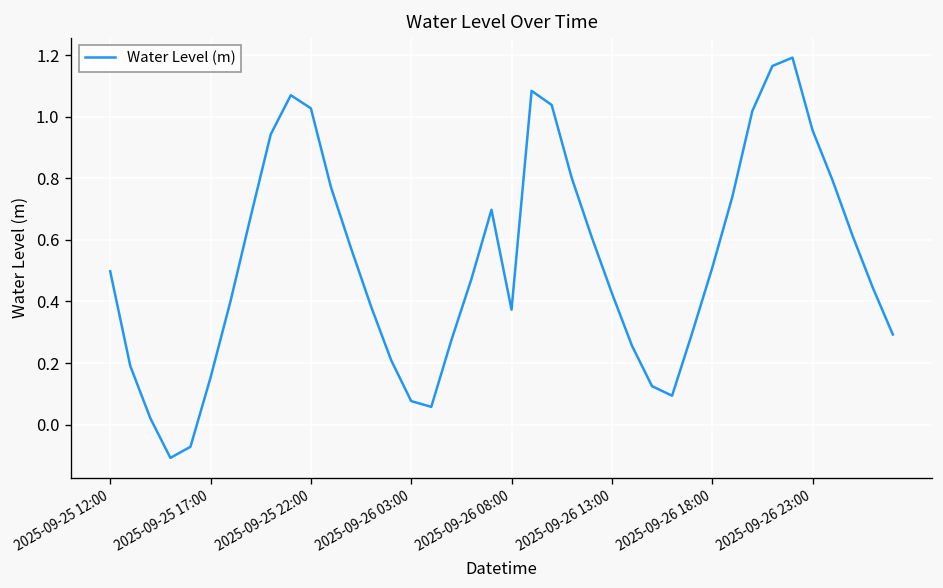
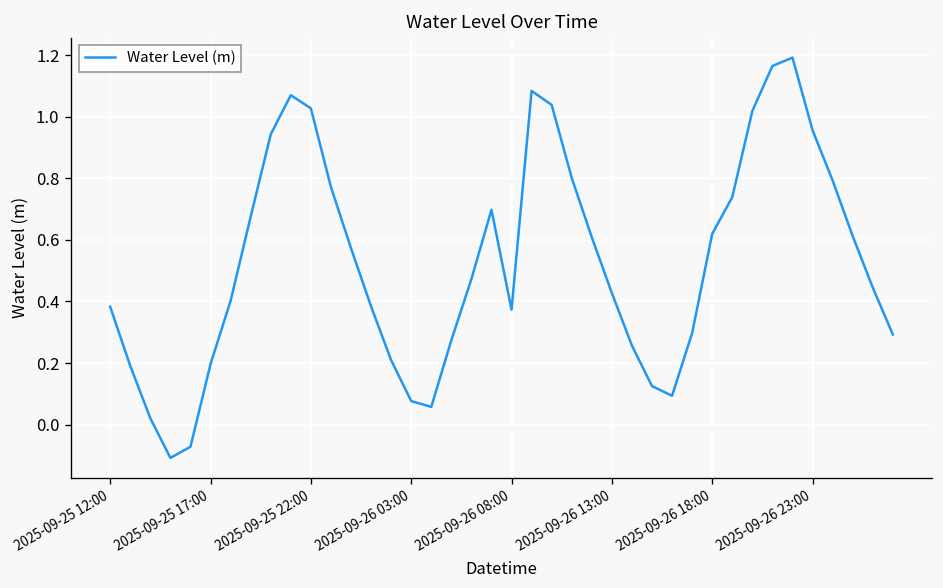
2025-09-25 12:00: 0.50 -> 0.38
2025-09-25 17:00: 0.15 -> 0.20
2025-09-26 18:00: 0.51 -> 0.62
